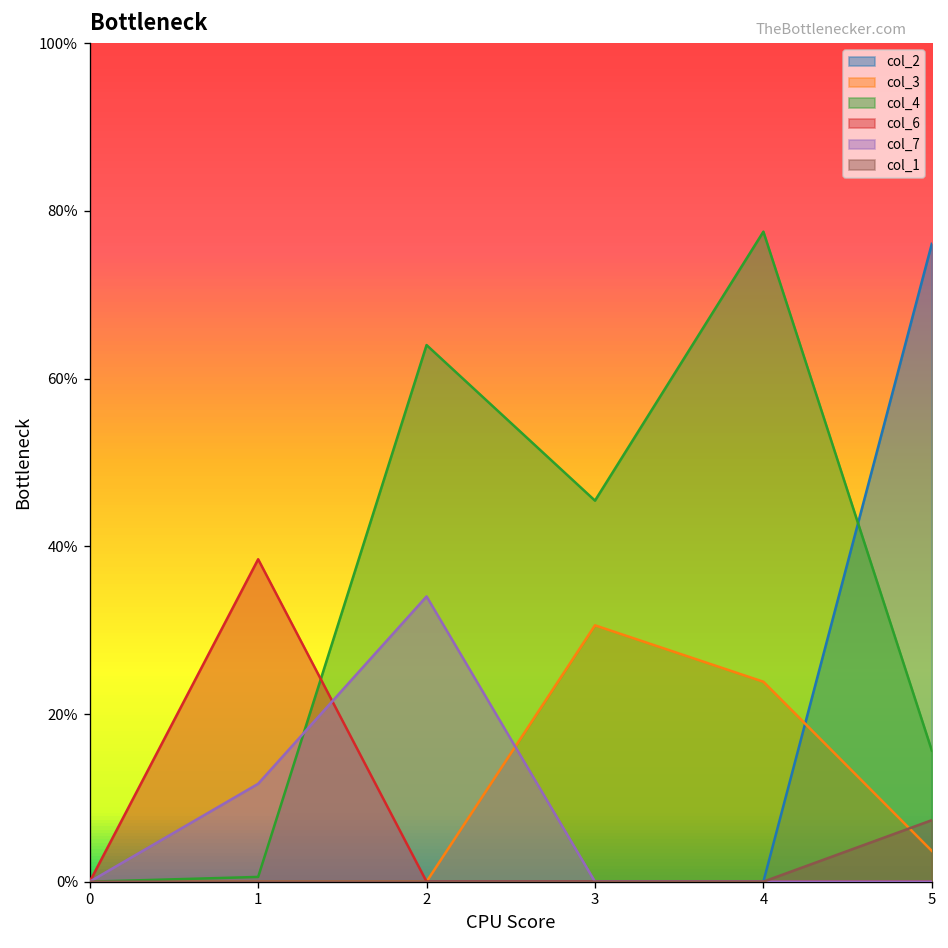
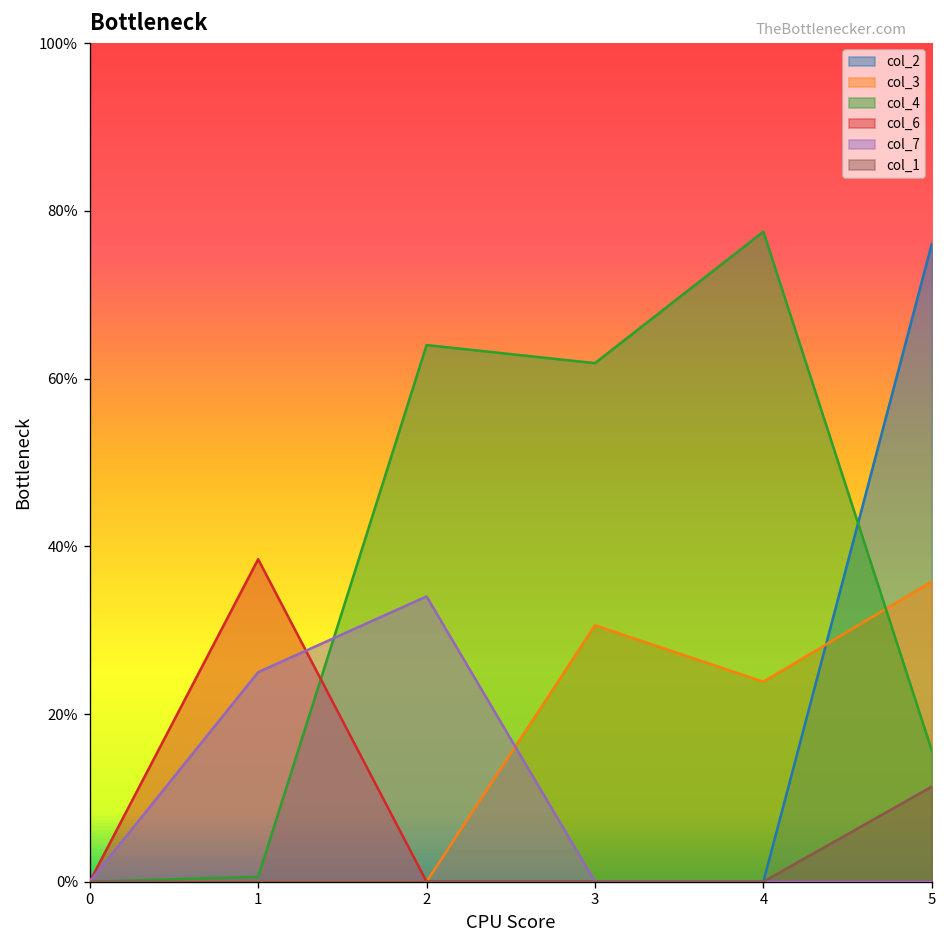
col_7, 1: 12% -> 25%
col_4, 3: 45% -> 62%
col_3, 5: 4% -> 36%
col_1, 5: 7% -> 11%
